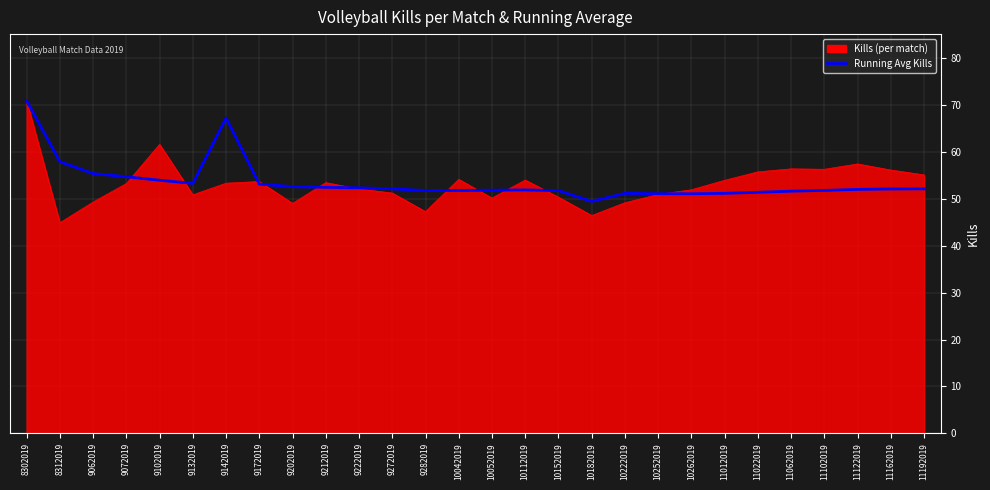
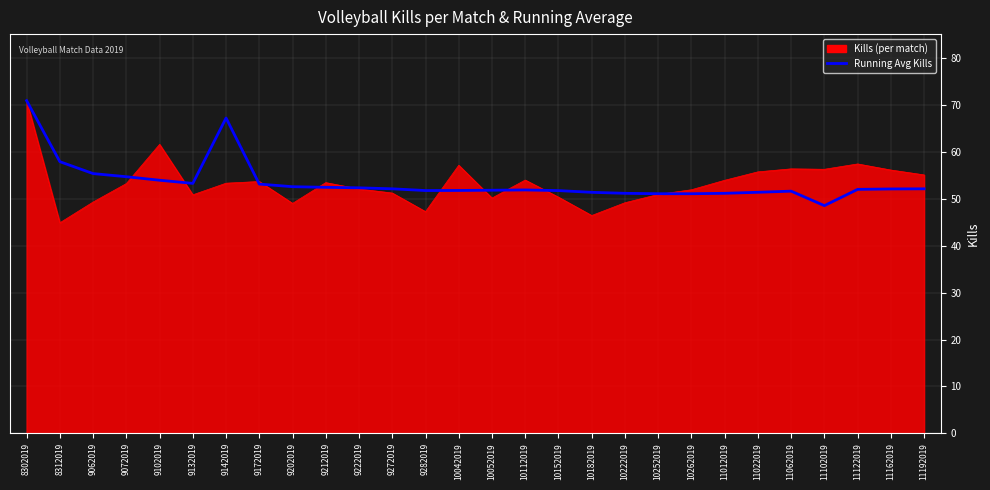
Kills (per match), 10042019: 54 -> 57
Running Avg Kills, 10182019: 50 -> 51
Running Avg Kills, 11102019: 52 -> 49
